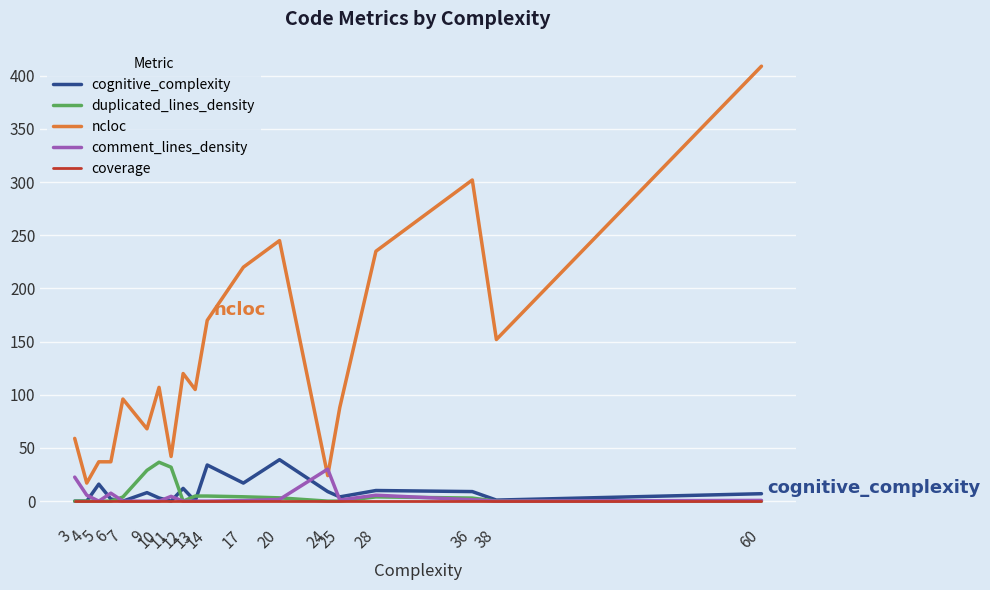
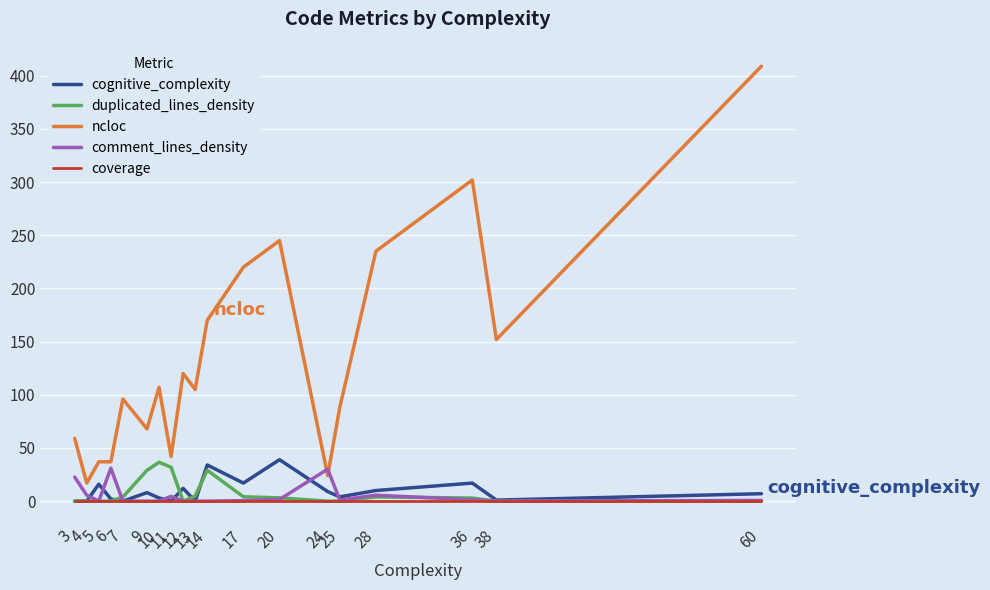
comment_lines_density, 6: 8 -> 31
duplicated_lines_density, 14: 5 -> 29
cognitive_complexity, 36: 9 -> 17
